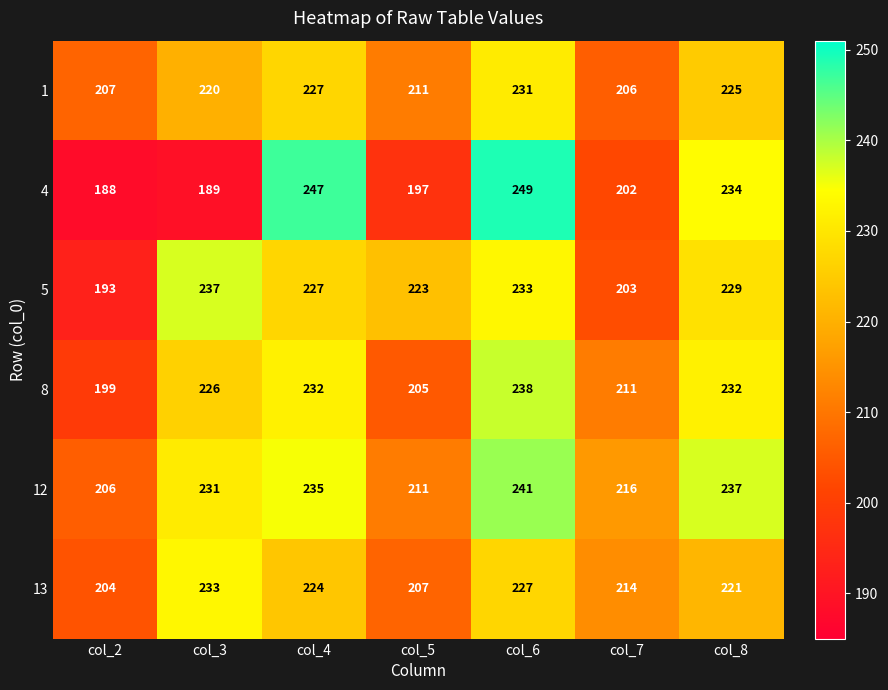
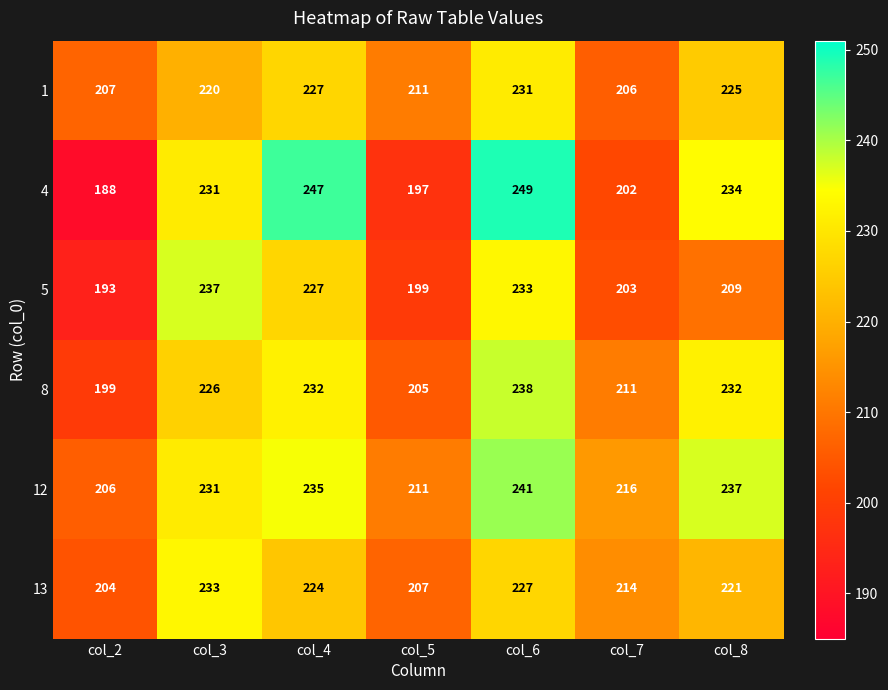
4, col_3: 189 -> 231
5, col_5: 223 -> 199
5, col_8: 229 -> 209
